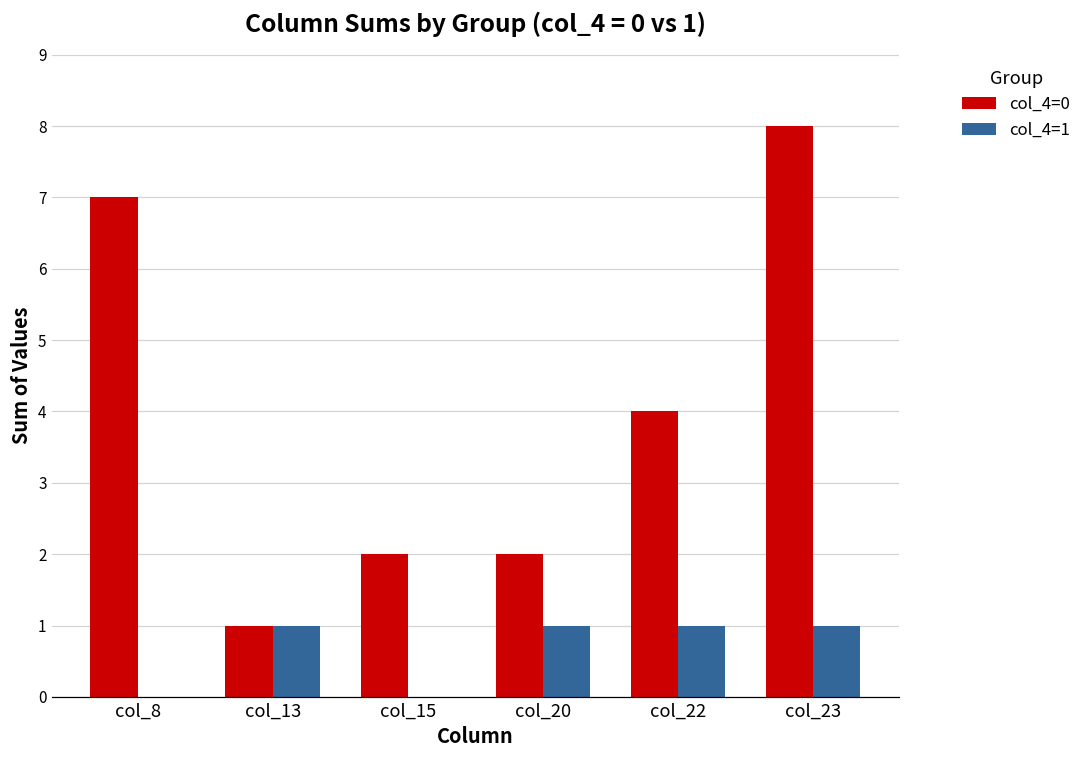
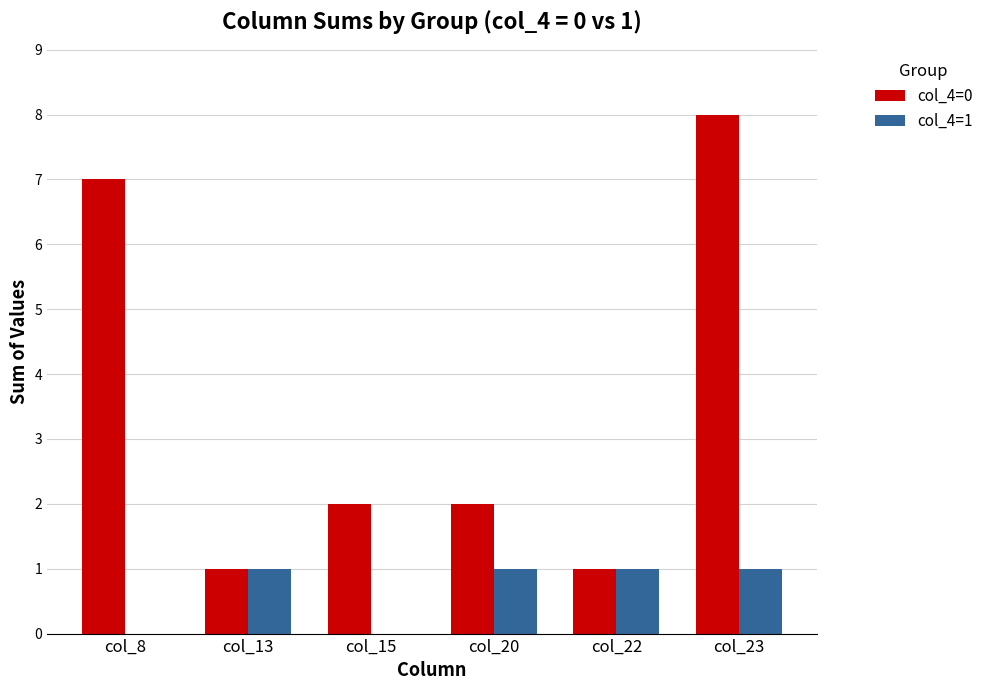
col_4=0, col_22: 4 -> 1
